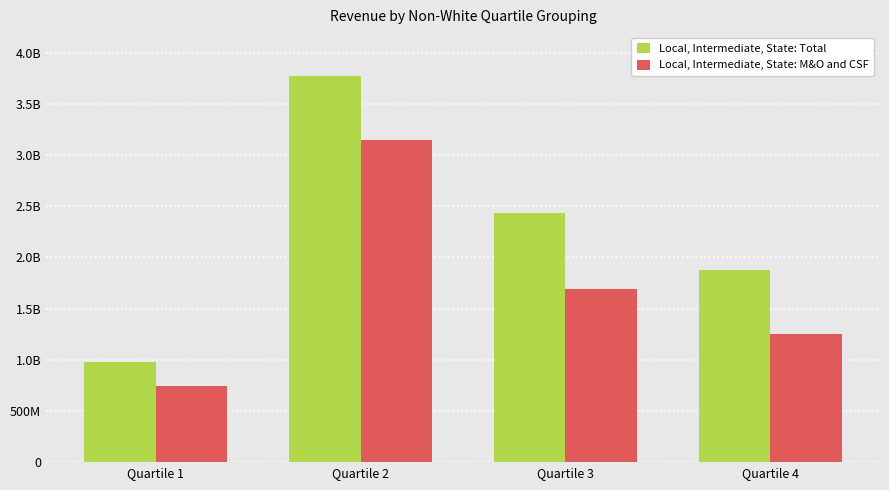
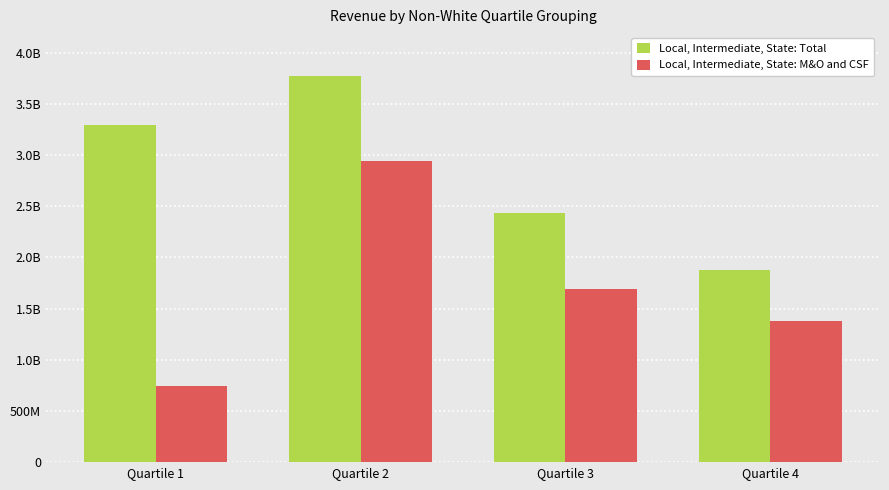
Local, Intermediate, State: Total, Quartile 1: 970000000 -> 3300000000
Local, Intermediate, State: M&O and CSF, Quartile 2: 3150000000 -> 2940000000
Local, Intermediate, State: M&O and CSF, Quartile 4: 1250000000 -> 1370000000
